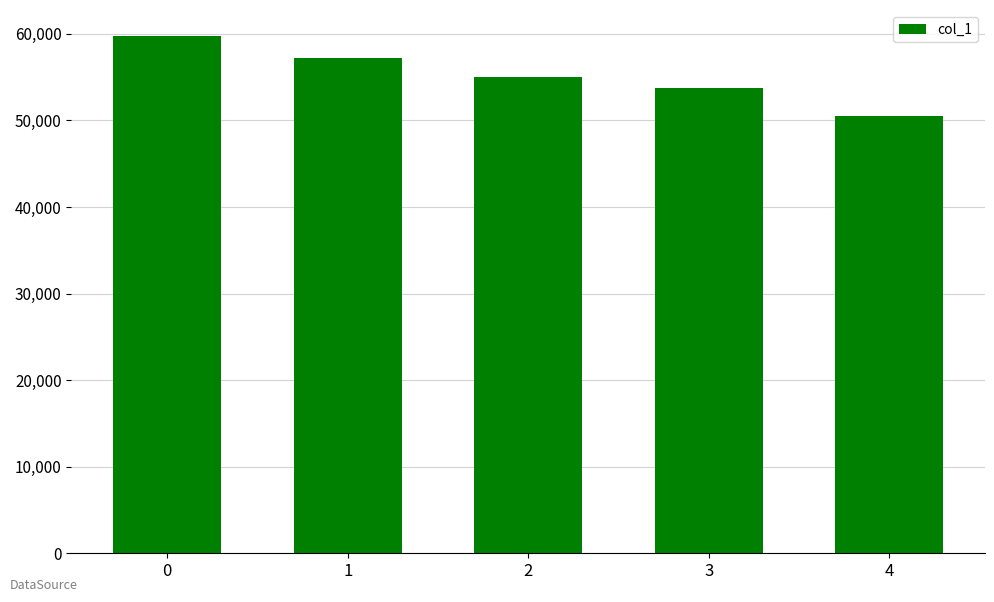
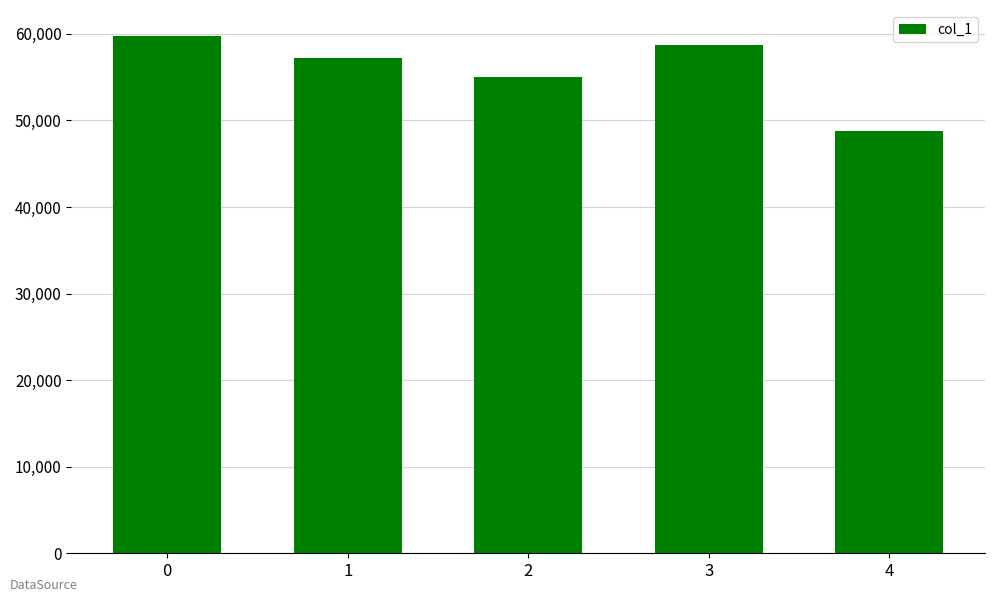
3: 54,000 -> 59,000
4: 50,000 -> 49,000
